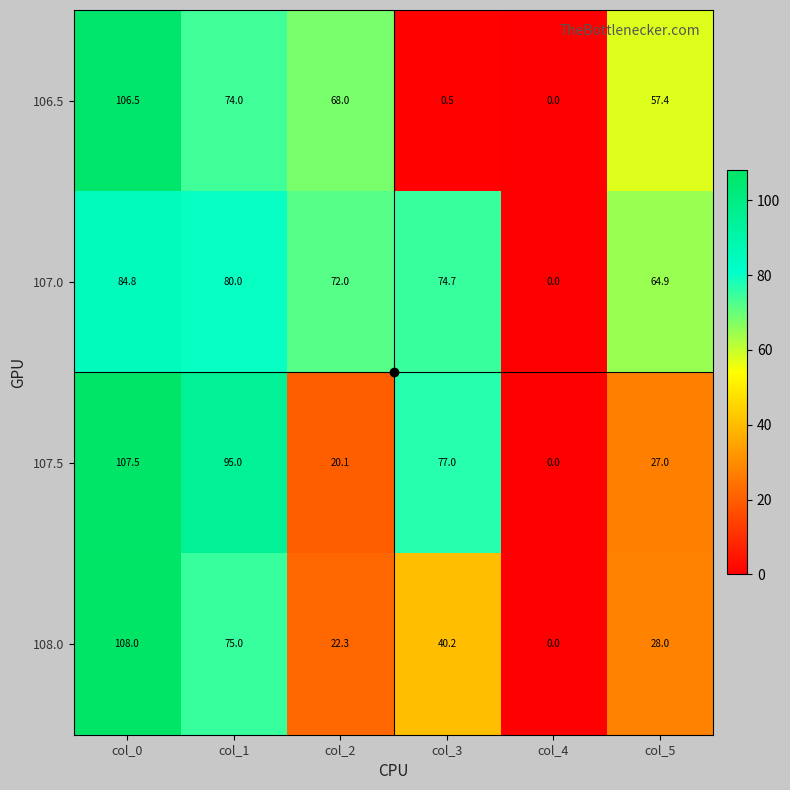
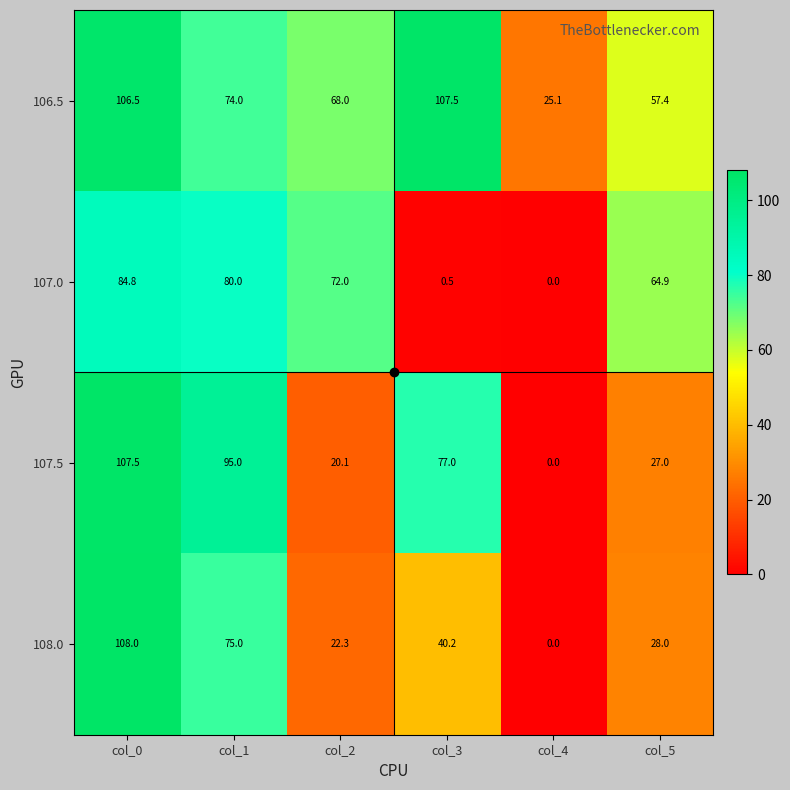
106.5, col_3: 0.5 -> 107.5
106.5, col_4: 0.0 -> 25.1
107.0, col_3: 74.7 -> 0.5
